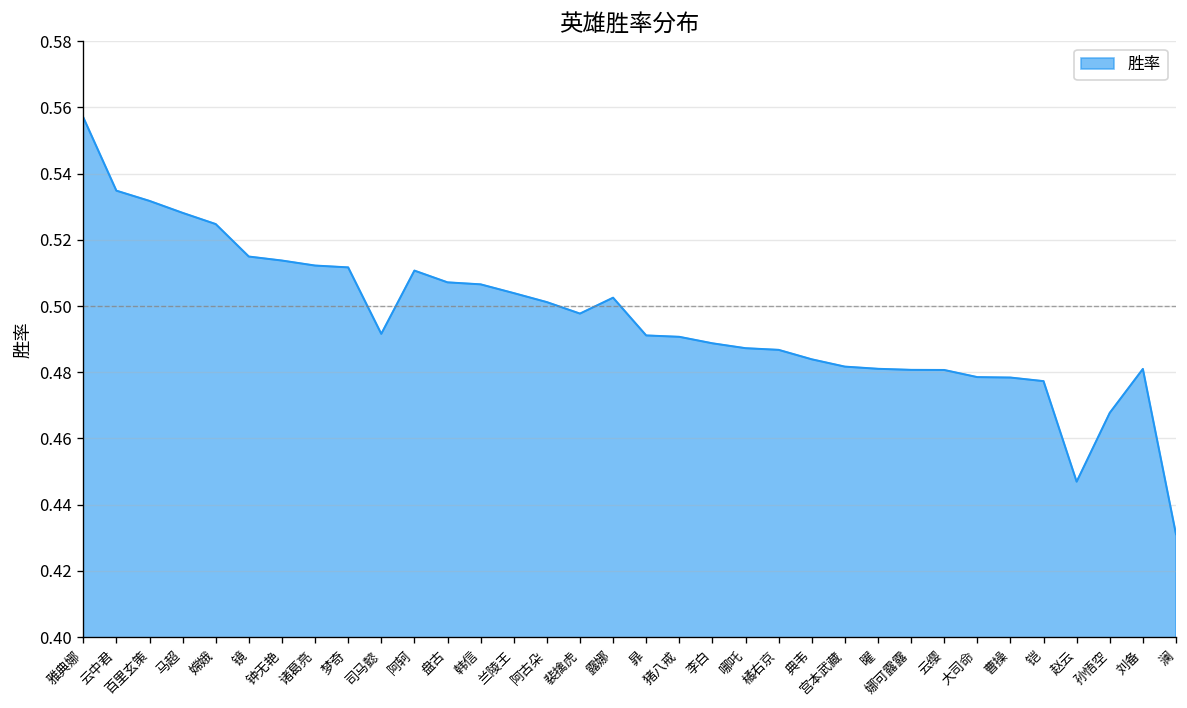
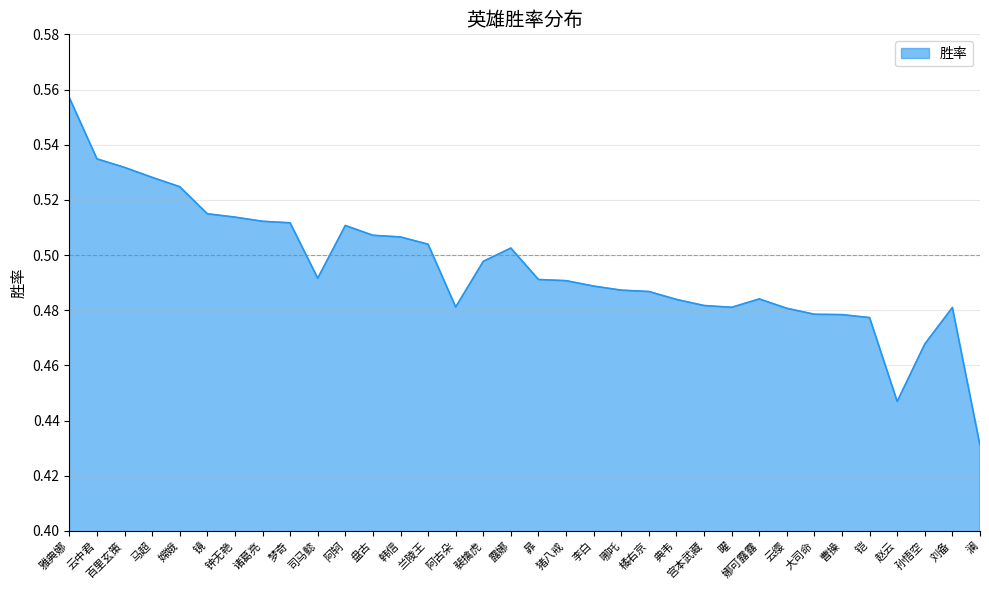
阿古朵: 0.501 -> 0.481
娜可露露: 0.481 -> 0.484
